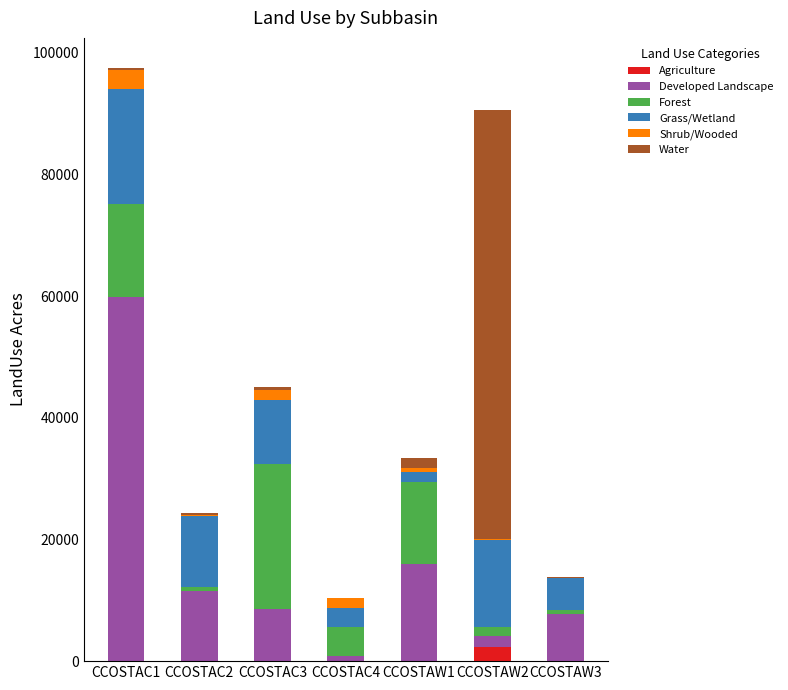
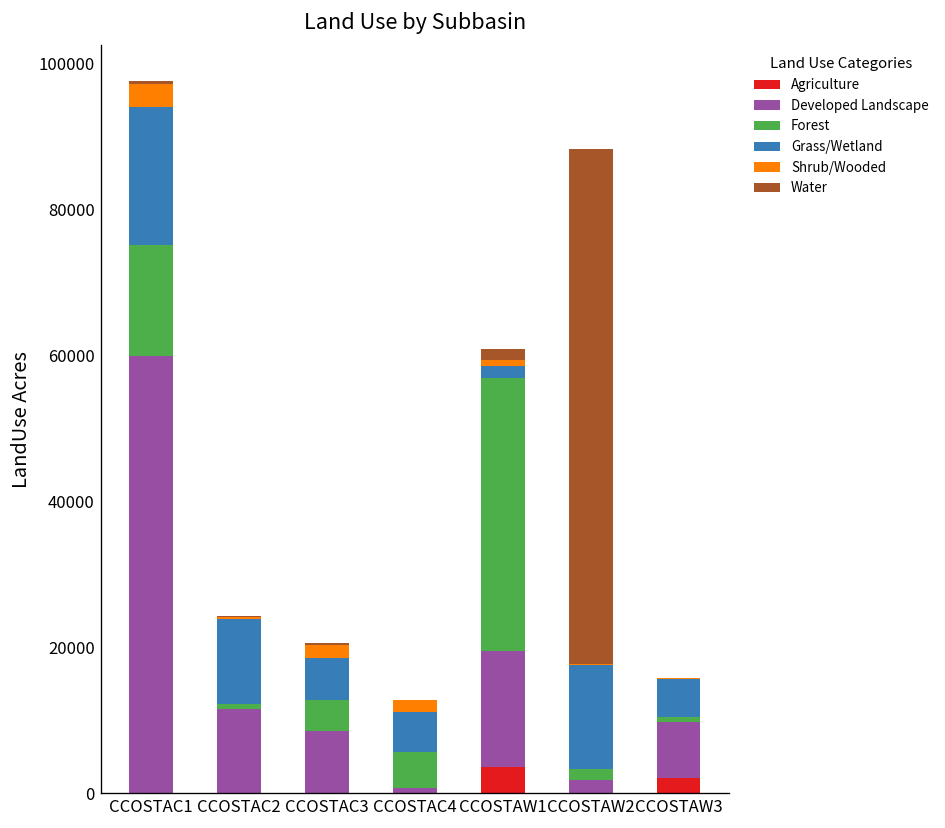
Forest, CCOSTAC3: 24000 -> 4000
Grass/Wetland, CCOSTAC3: 10000 -> 6000
Grass/Wetland, CCOSTAC4: 3000 -> 5000
Agriculture, CCOSTAW1: 0 -> 4000
Forest, CCOSTAW1: 13000 -> 37000
Agriculture, CCOSTAW2: 2000 -> 0
Agriculture, CCOSTAW3: 0 -> 2000
